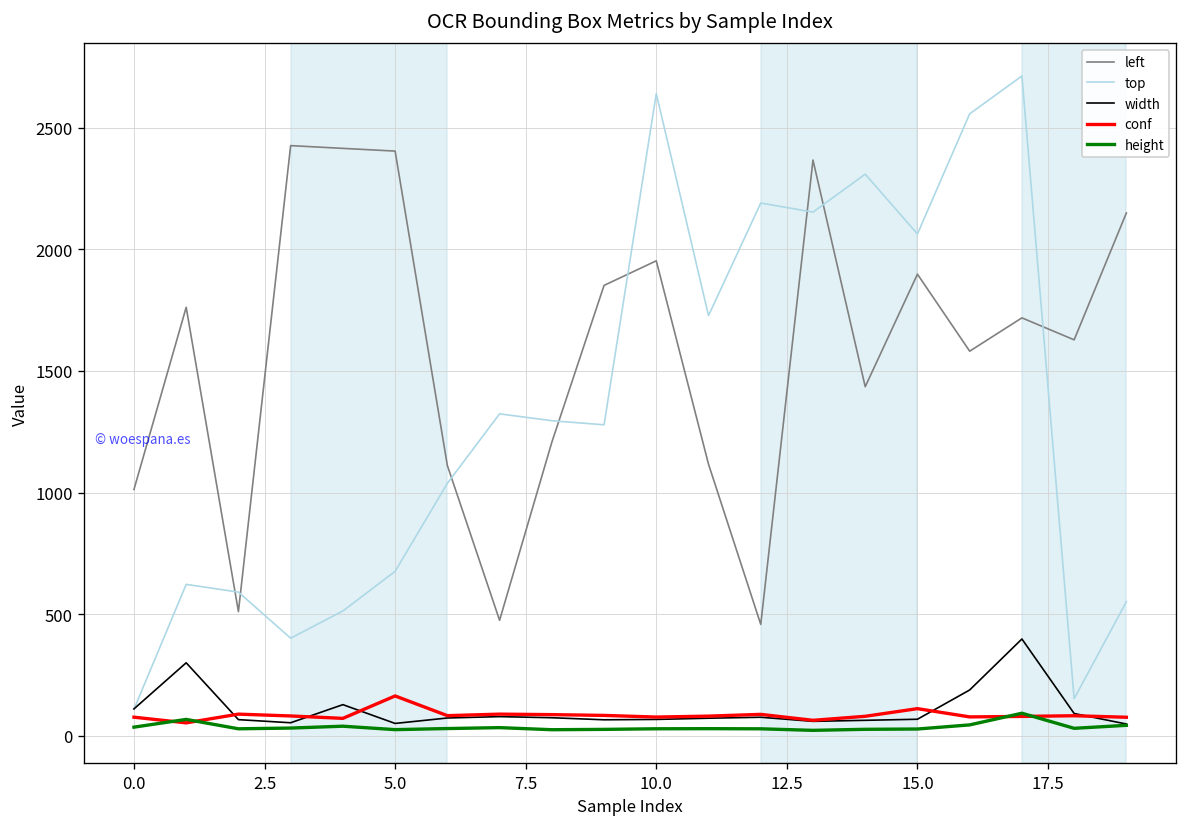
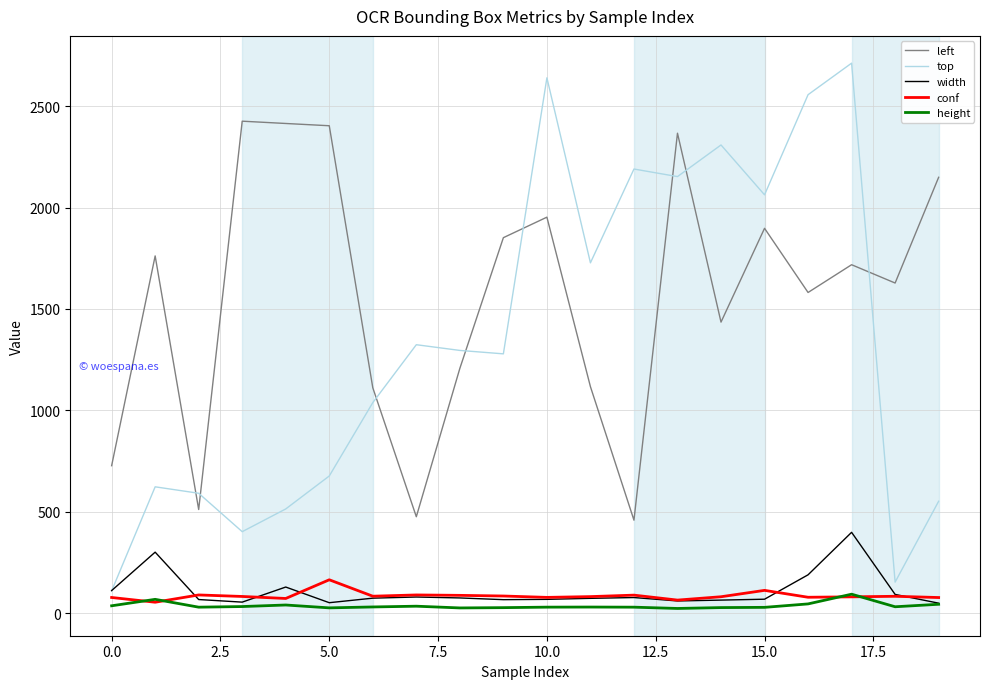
left, 0.0: 1010 -> 730
